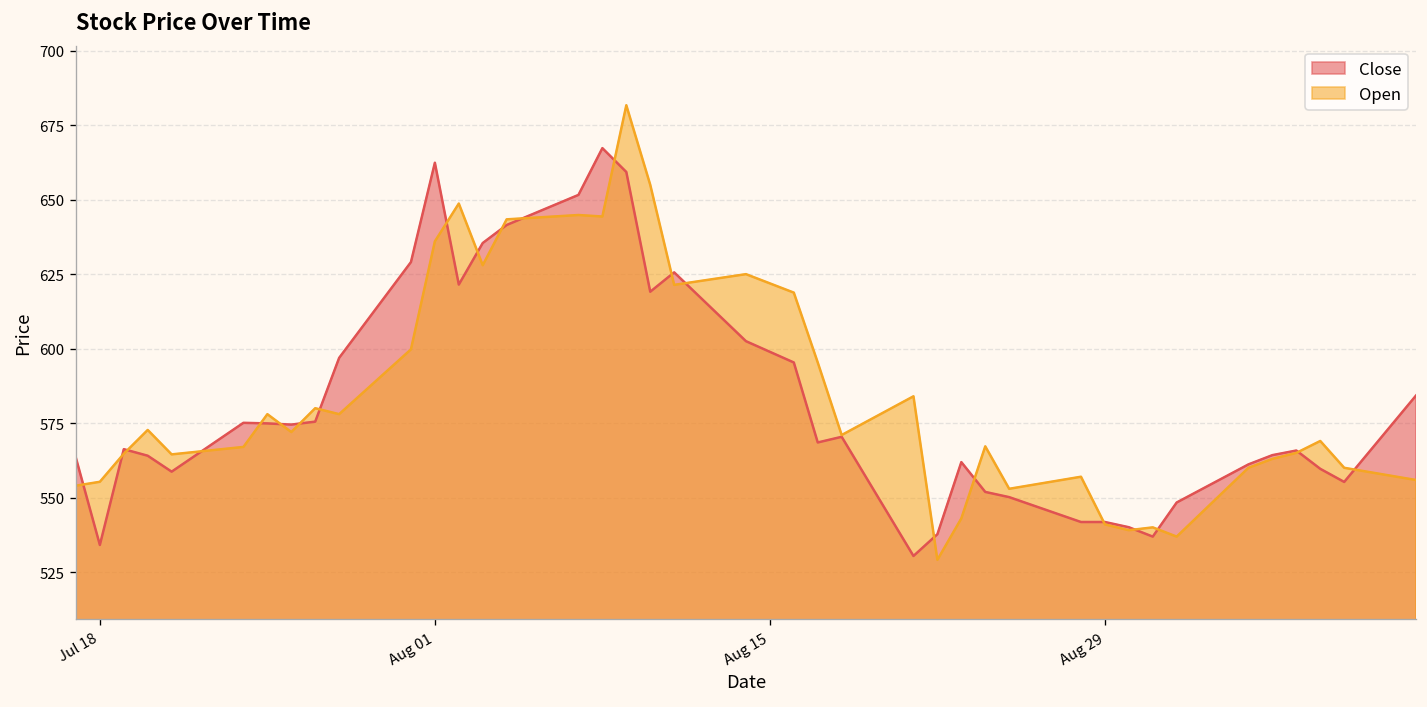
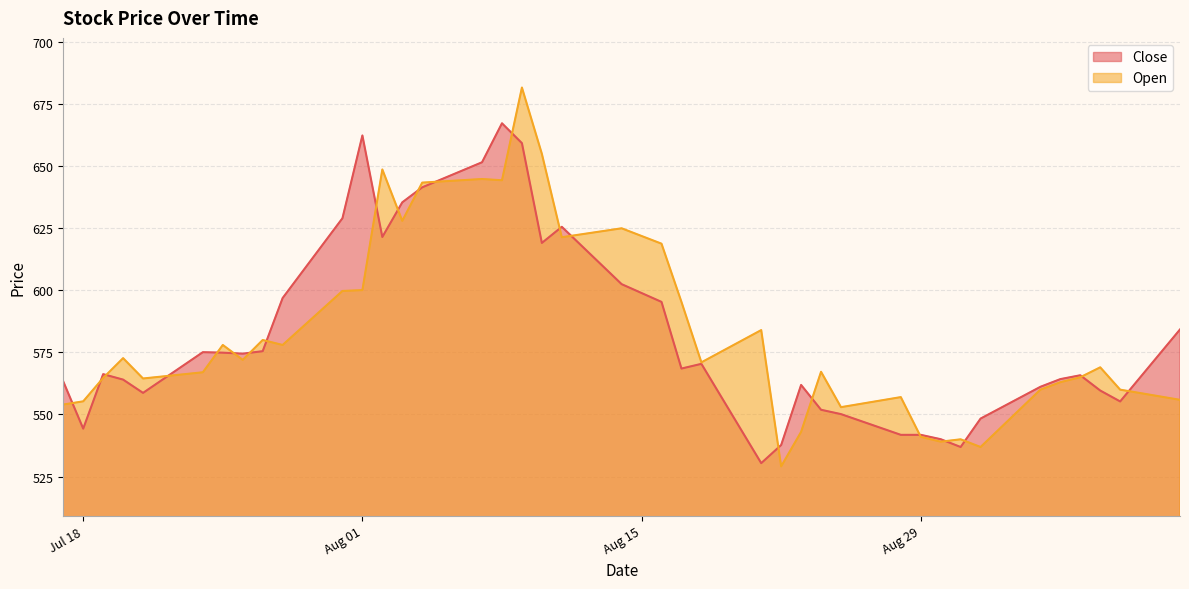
Close, Jul 18: 534 -> 544
Open, Aug 01: 636 -> 600
